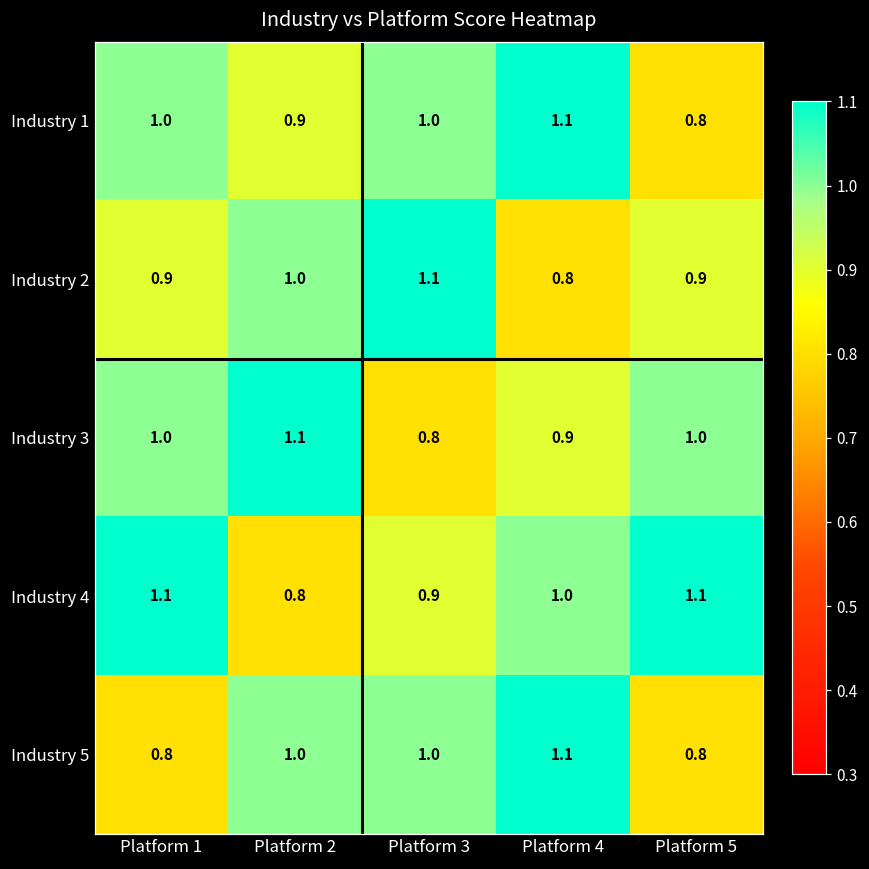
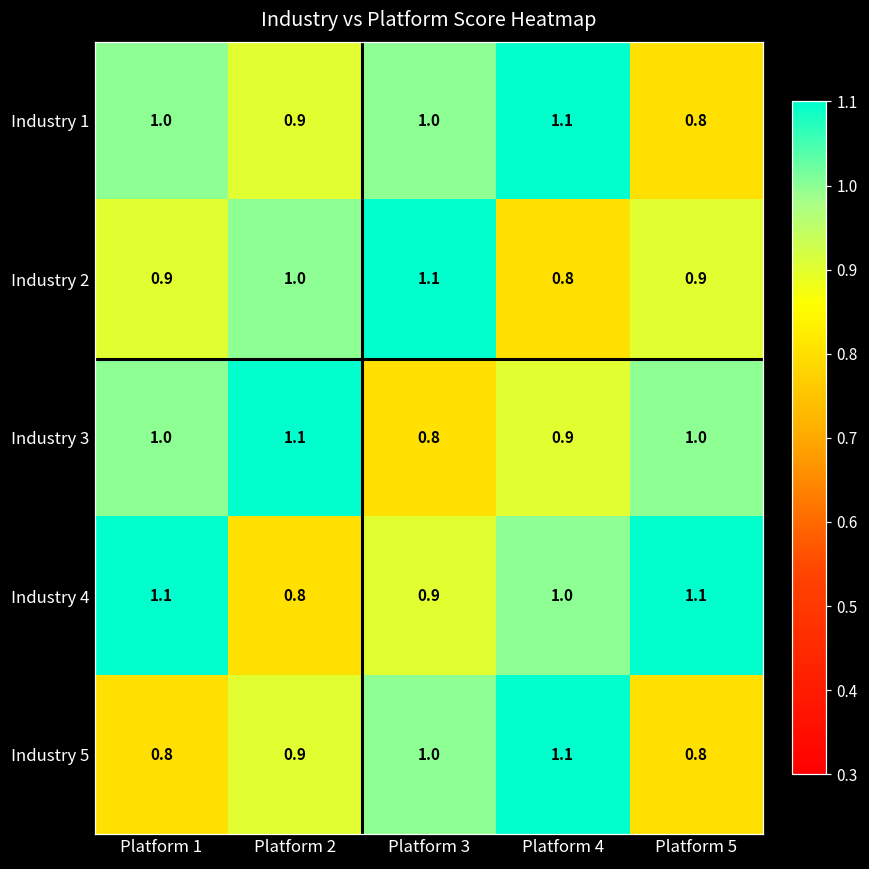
Industry 5, Platform 2: 1.0 -> 0.9
